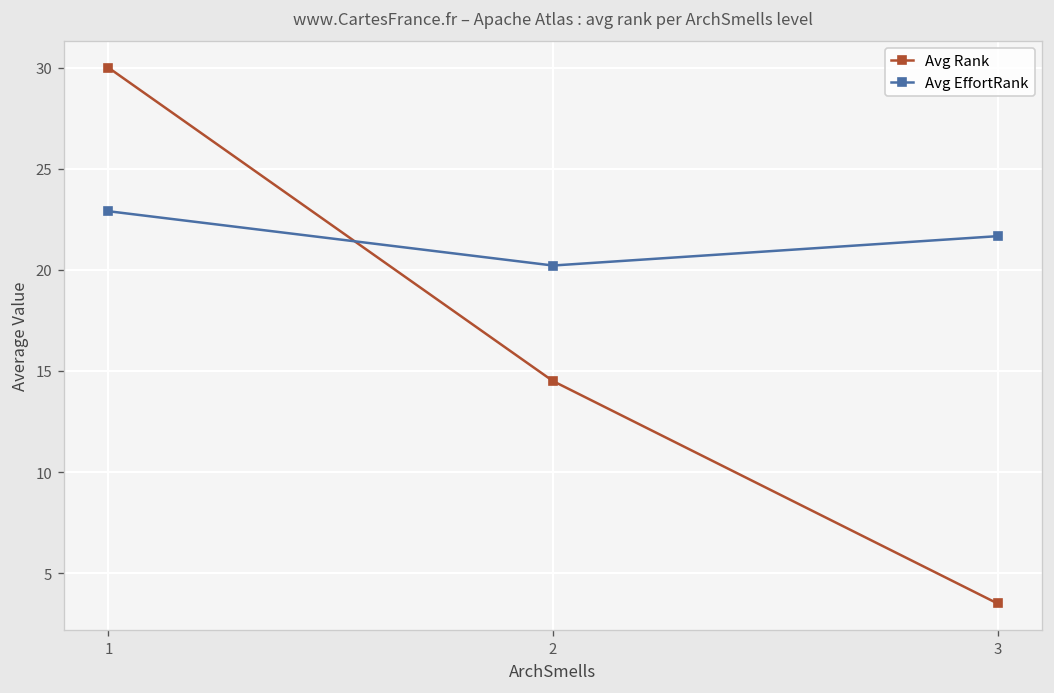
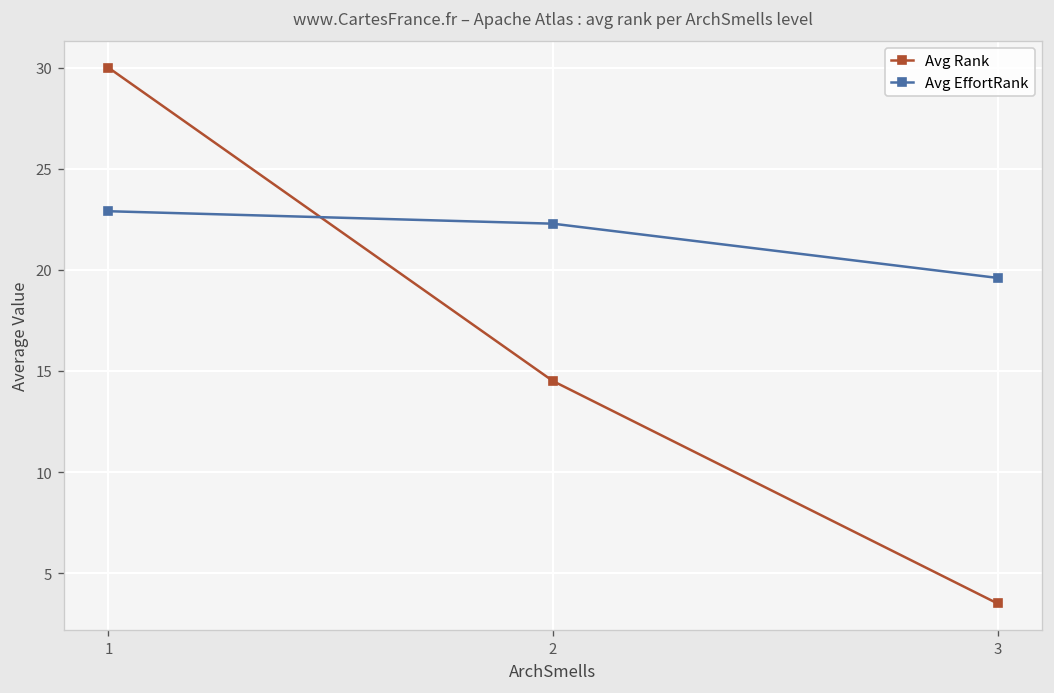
Avg EffortRank, 2: 20.2 -> 22.3
Avg EffortRank, 3: 21.7 -> 19.6
